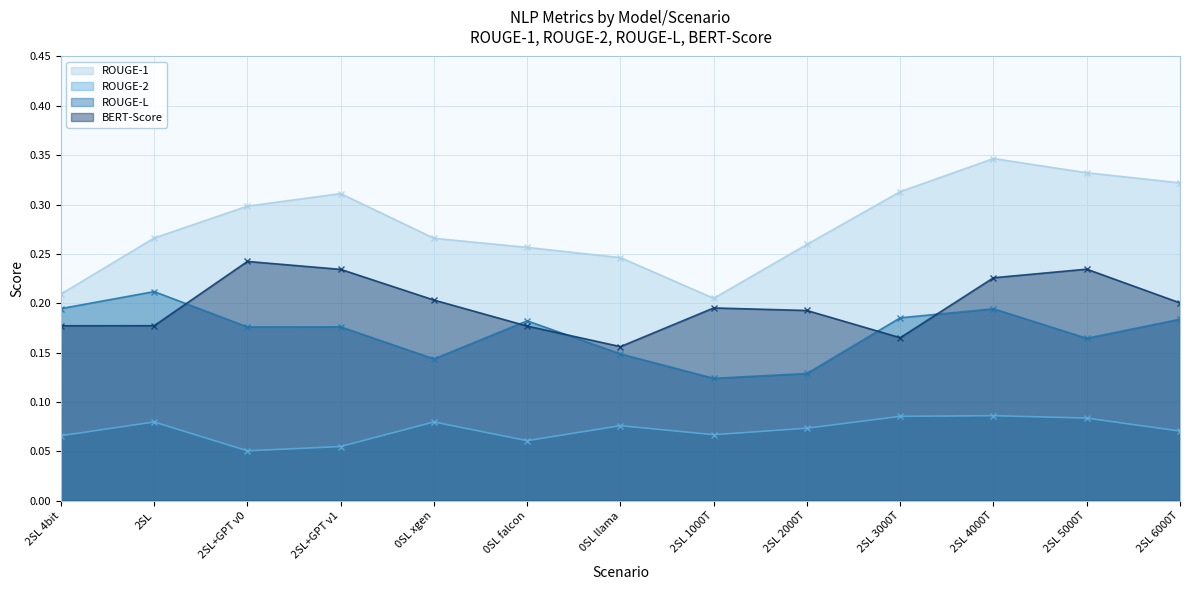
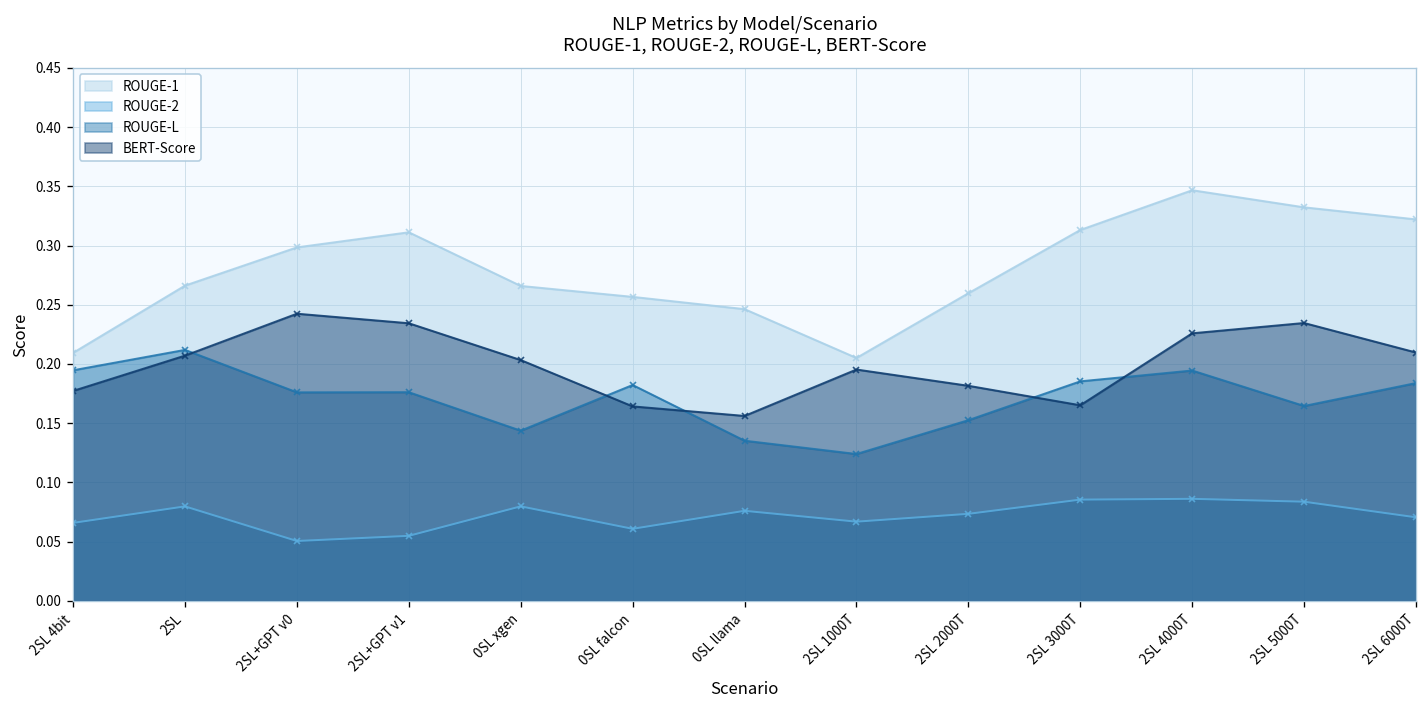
BERT-Score, 2SL: 0.18 -> 0.21
BERT-Score, 0SL falcon: 0.18 -> 0.16
ROUGE-L, 0SL llama: 0.15 -> 0.14
ROUGE-L, 2SL 2000T: 0.13 -> 0.15
BERT-Score, 2SL 2000T: 0.19 -> 0.18
BERT-Score, 2SL 6000T: 0.20 -> 0.21
